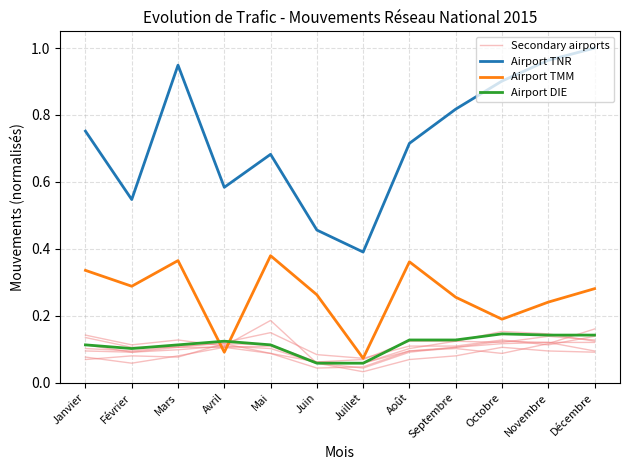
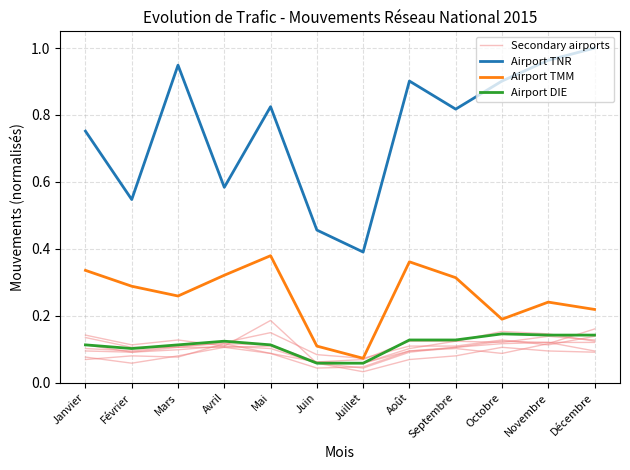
Airport TMM, Mars: 0.36 -> 0.26
Airport TMM, Avril: 0.09 -> 0.32
Airport TNR, Mai: 0.68 -> 0.82
Airport TMM, Juin: 0.26 -> 0.11
Airport TNR, Août: 0.72 -> 0.90
Airport TMM, Septembre: 0.26 -> 0.31
Airport TMM, Décembre: 0.28 -> 0.22
